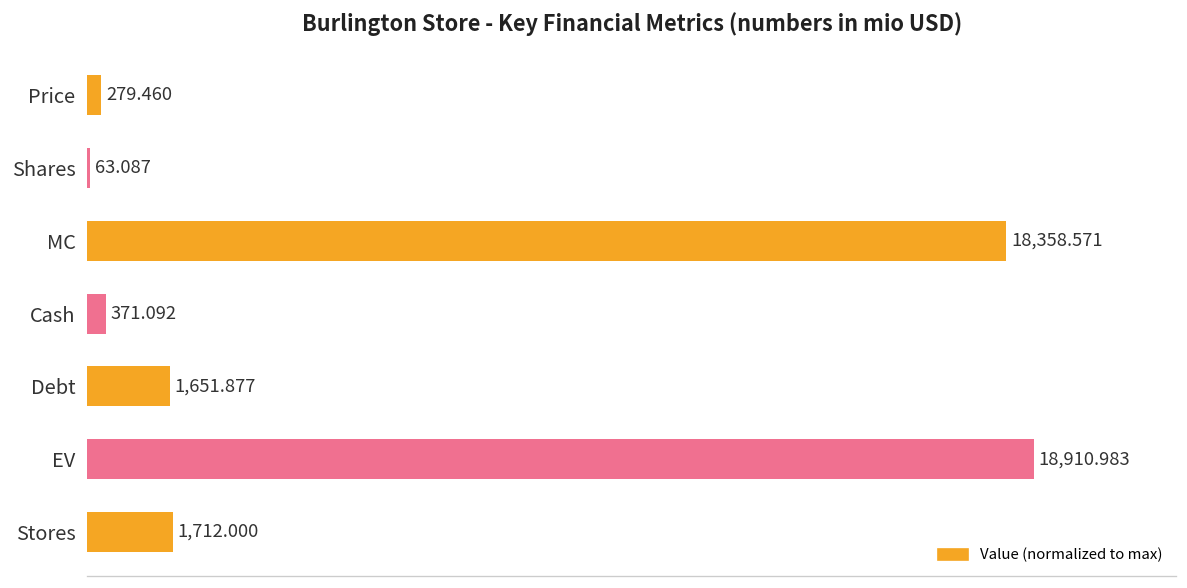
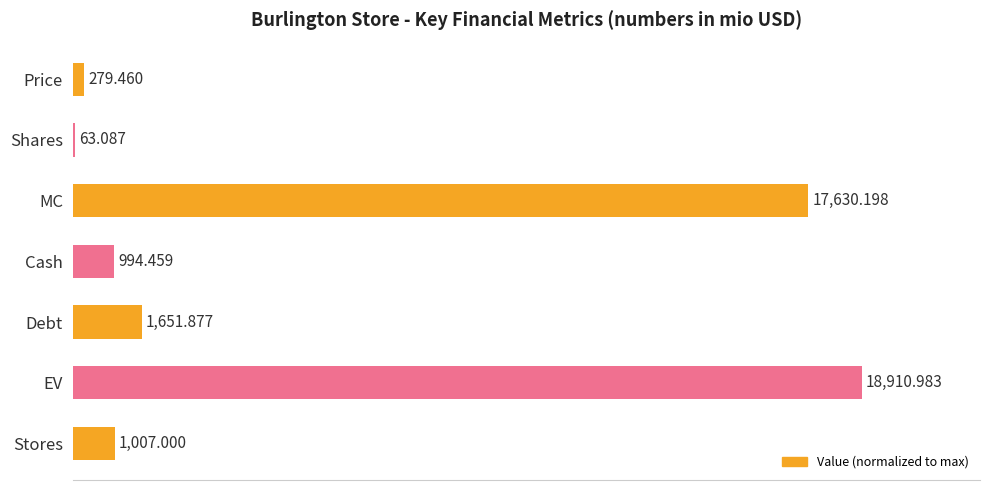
MC: 18,358.571 -> 17,630.198
Cash: 371.092 -> 994.459
Stores: 1,712.000 -> 1,007.000
